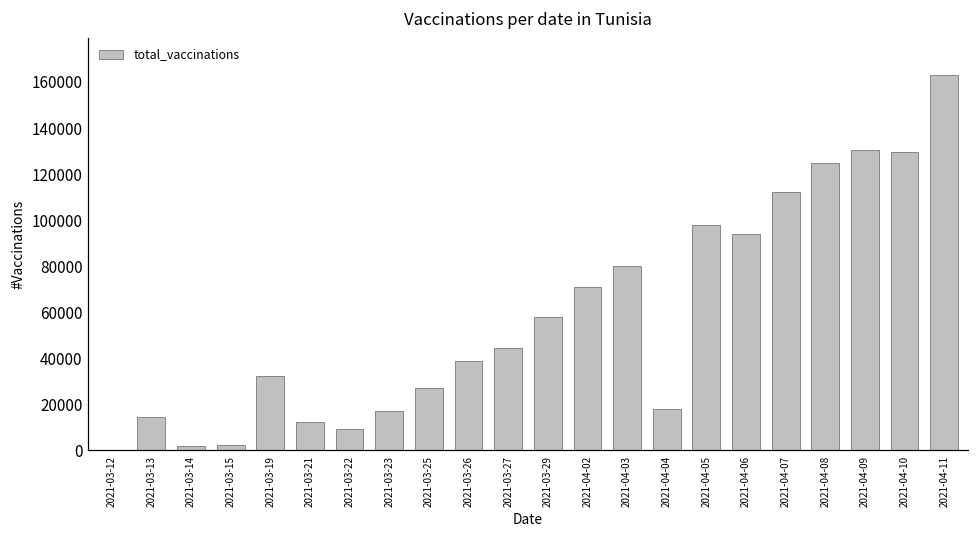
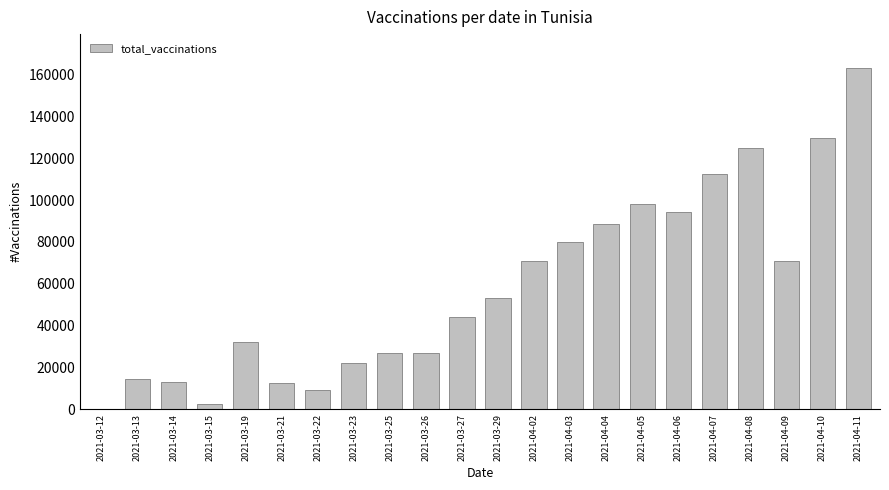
2021-03-14: 2000 -> 13000
2021-03-23: 17000 -> 22000
2021-03-26: 39000 -> 27000
2021-03-29: 58000 -> 53000
2021-04-04: 18000 -> 89000
2021-04-09: 130000 -> 71000
